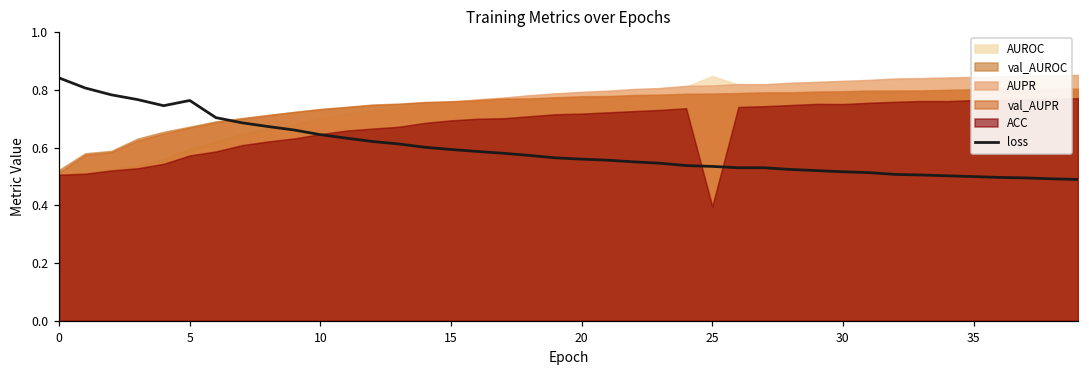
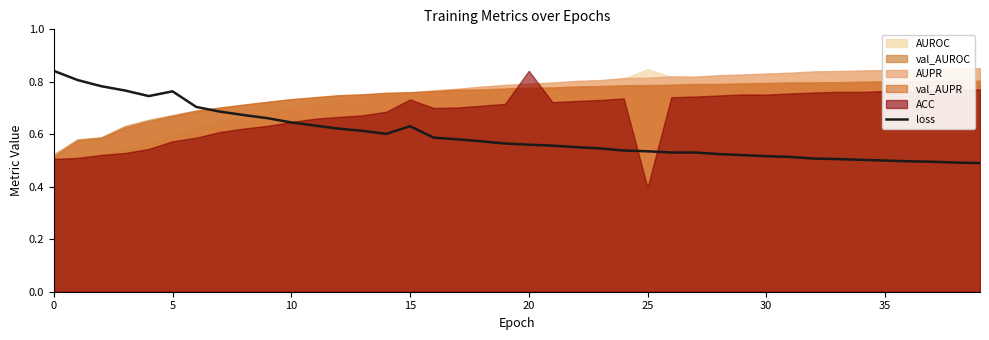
loss, 15: 0.59 -> 0.63
ACC, 15: 0.69 -> 0.73
ACC, 20: 0.72 -> 0.84
